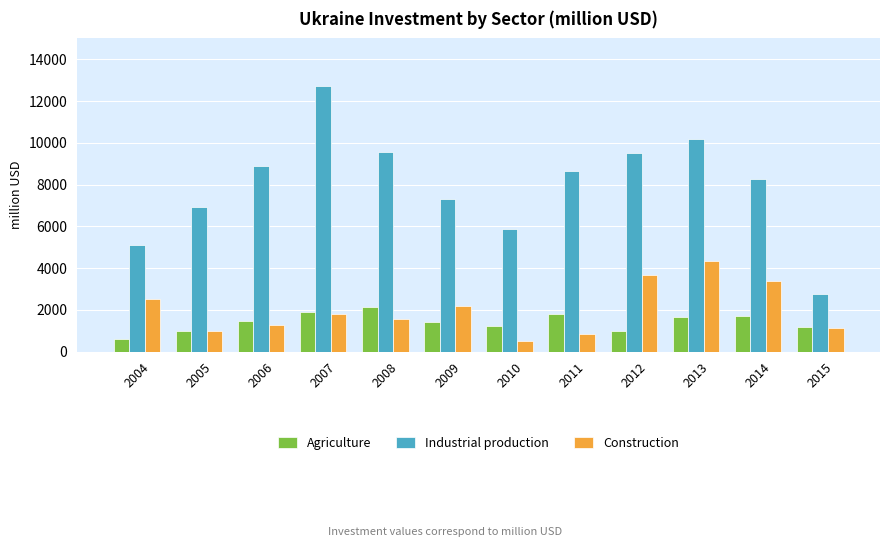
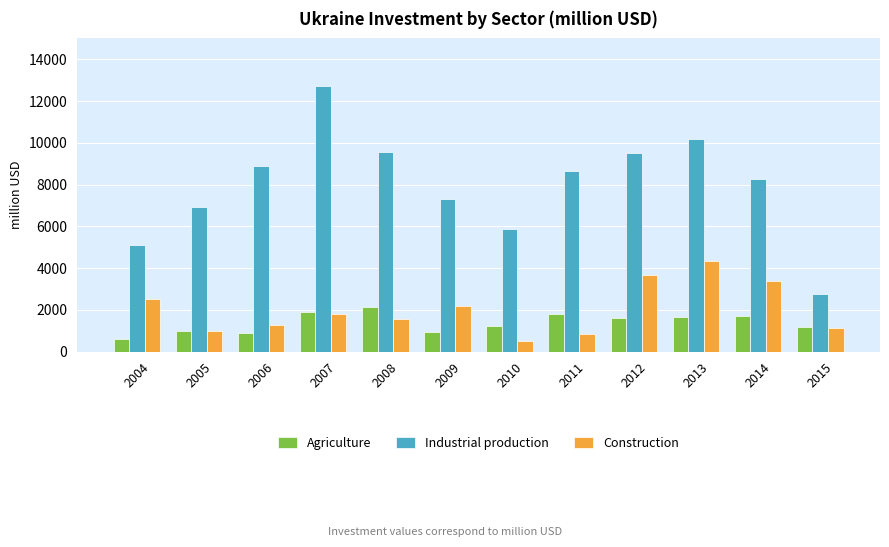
Agriculture, 2006: 1400 -> 900
Agriculture, 2009: 1400 -> 900
Agriculture, 2012: 1000 -> 1600
